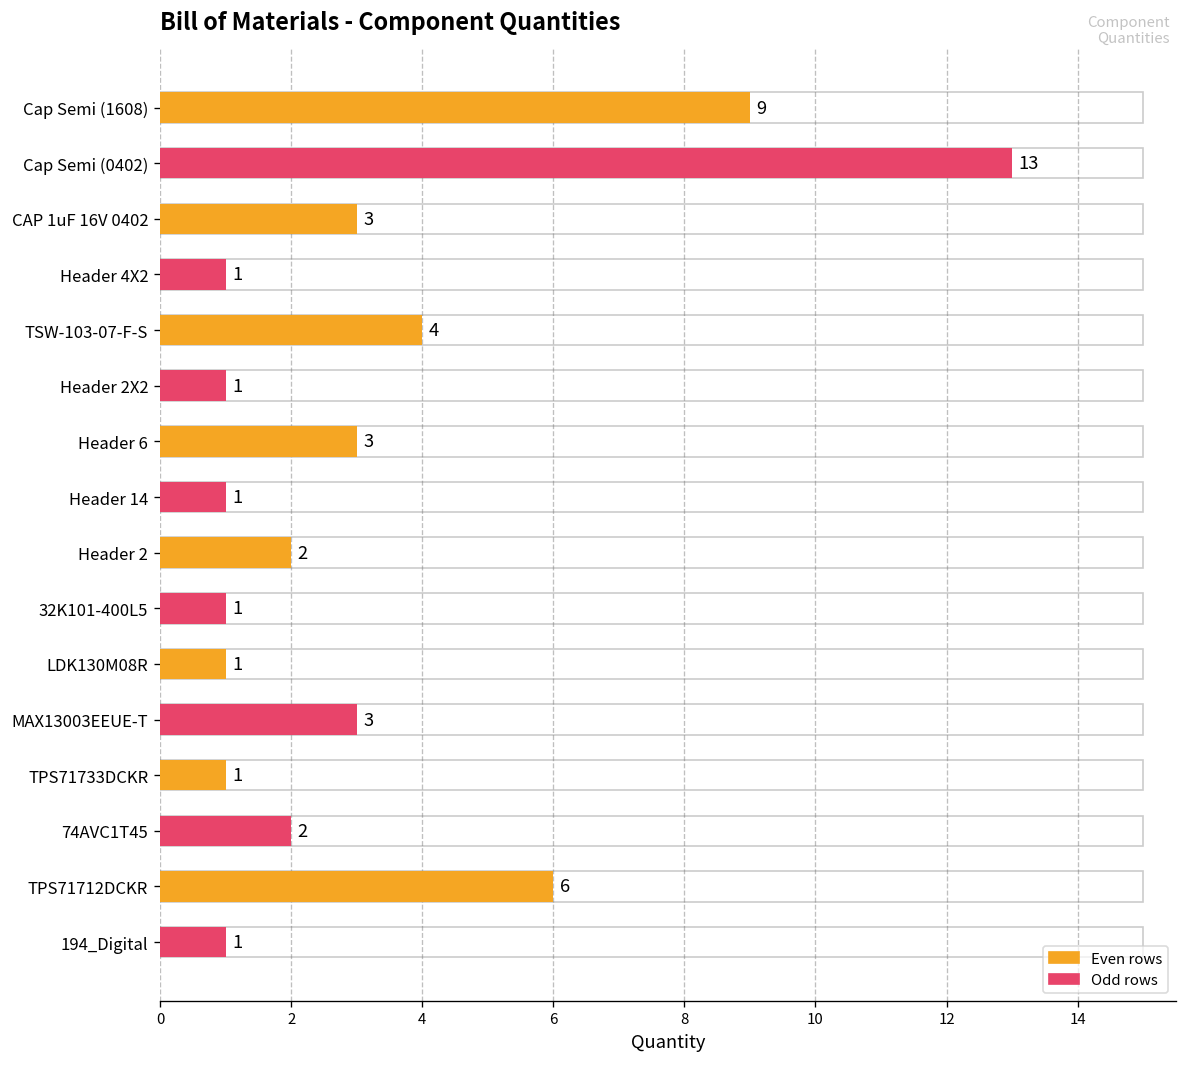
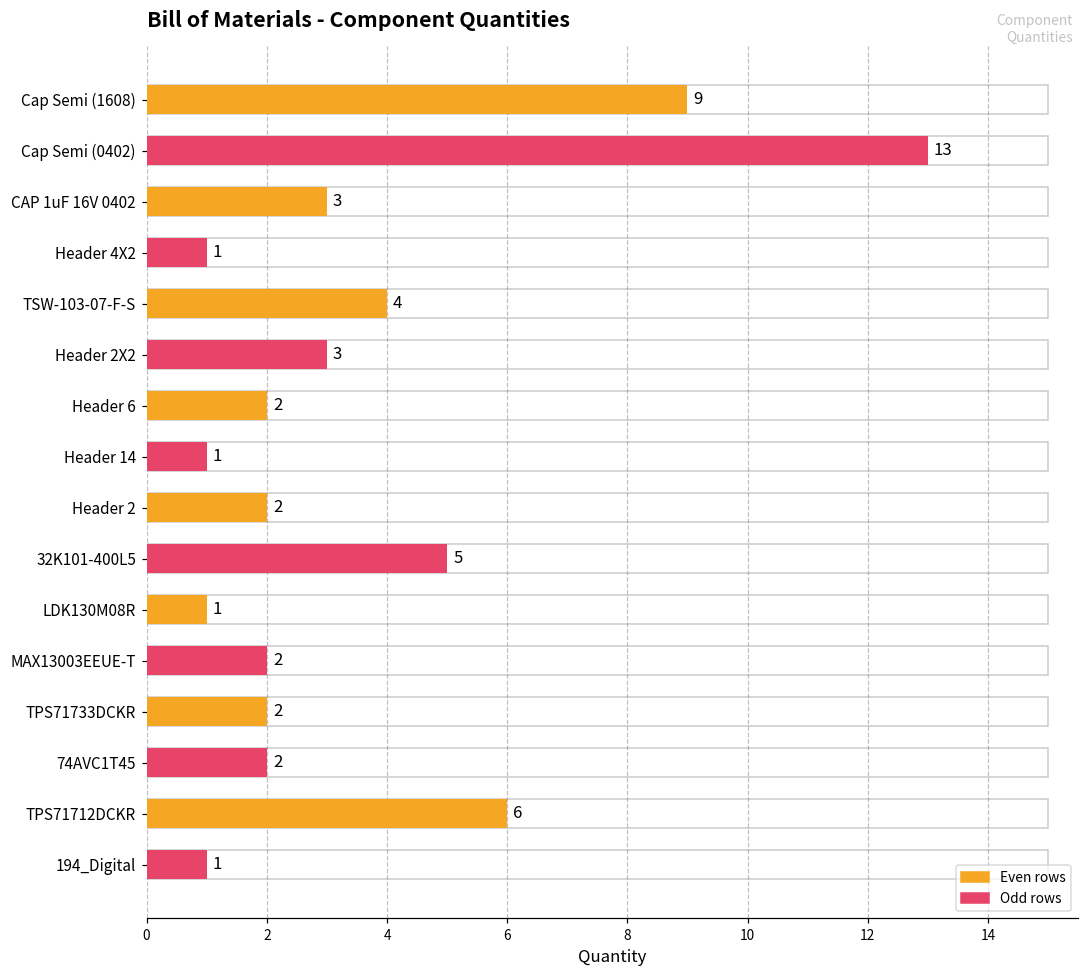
Header 2X2: 1 -> 3
Header 6: 3 -> 2
32K101-400L5: 1 -> 5
MAX13003EEUE-T: 3 -> 2
TPS71733DCKR: 1 -> 2
